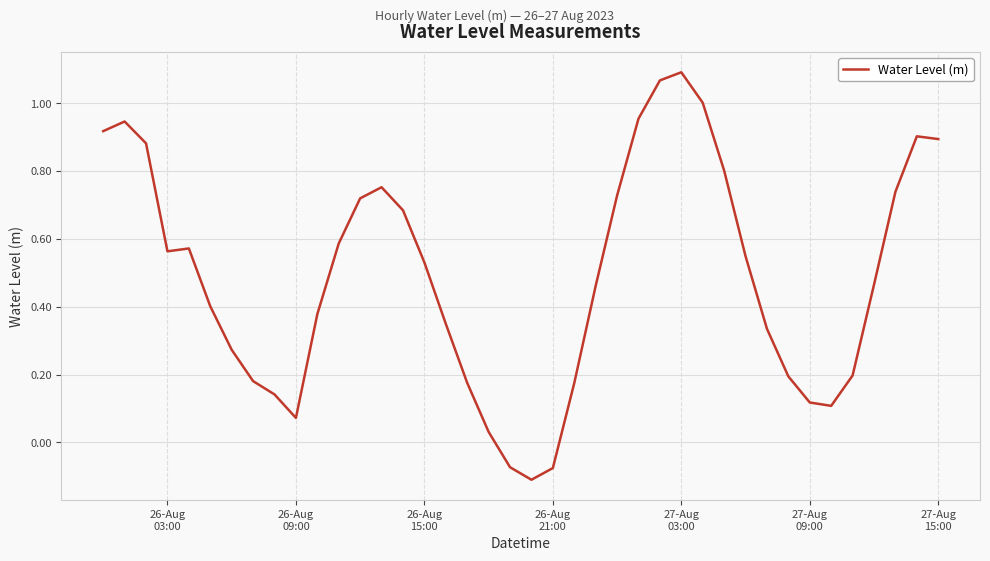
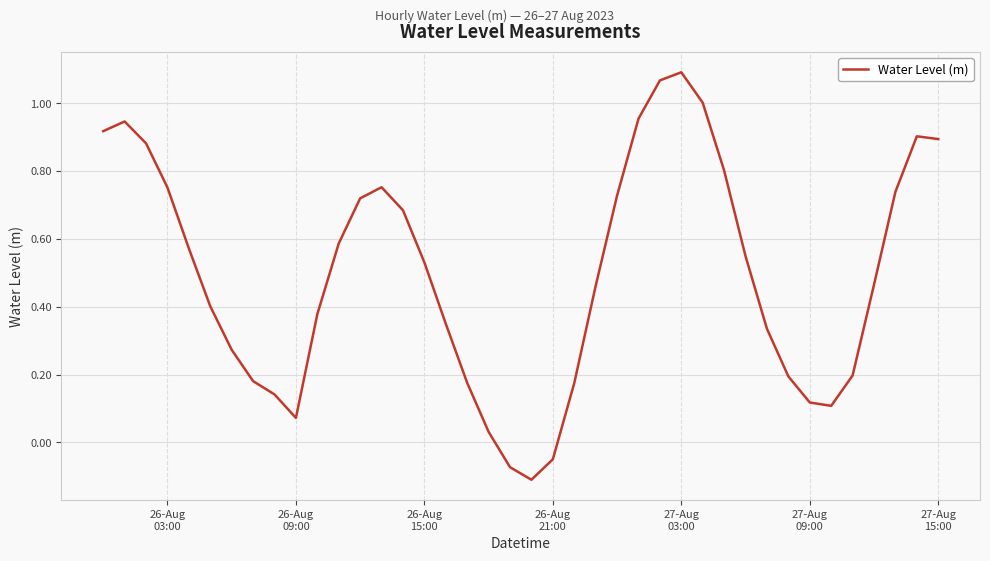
26-Aug 03:00: 0.56 -> 0.75
26-Aug 21:00: -0.08 -> -0.05
